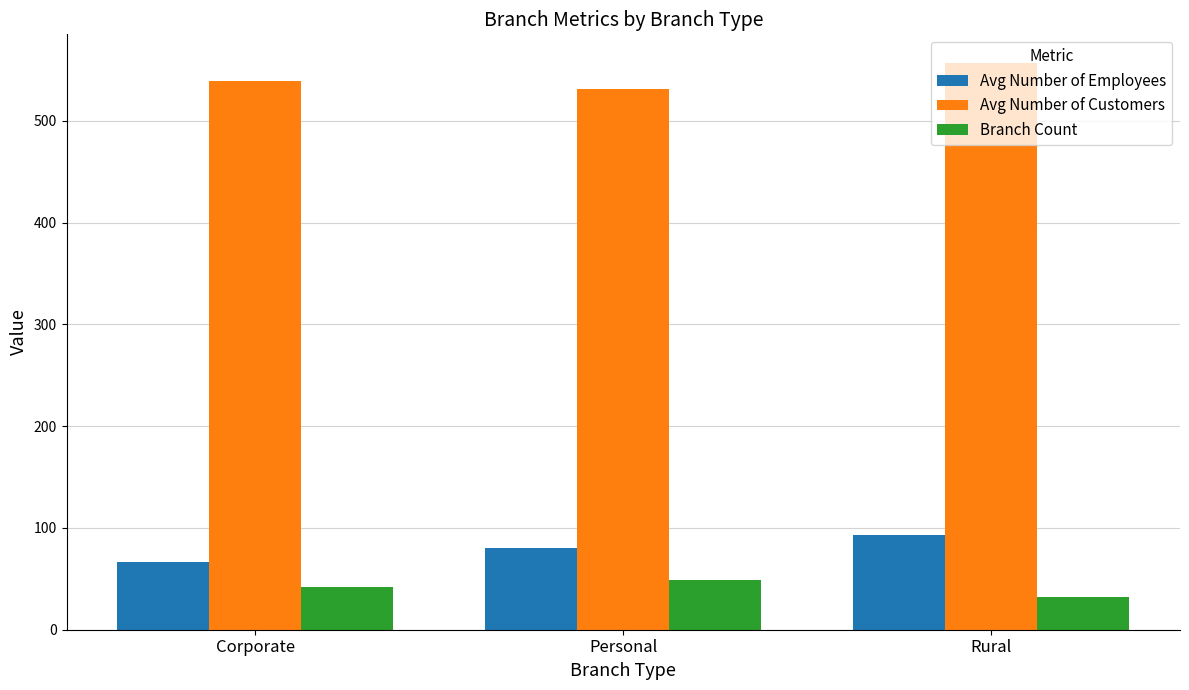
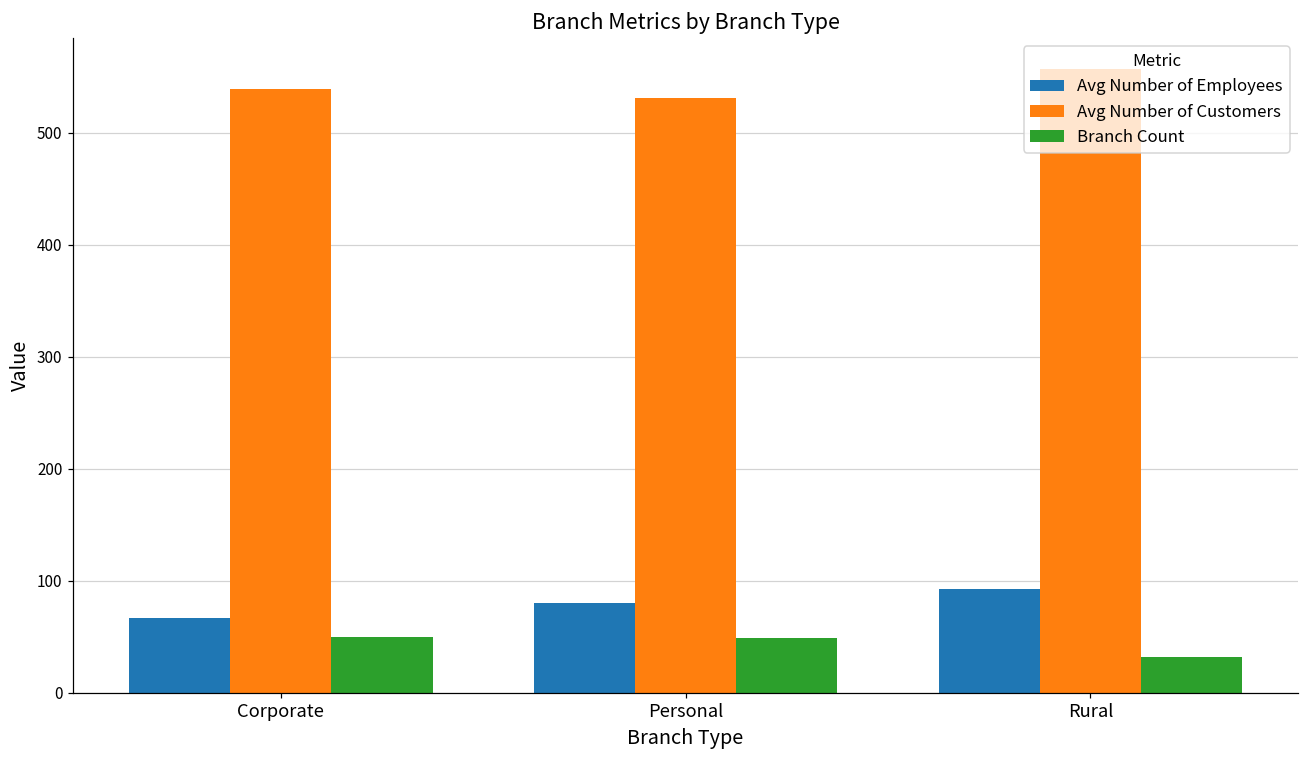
Branch Count, Corporate: 42 -> 50
